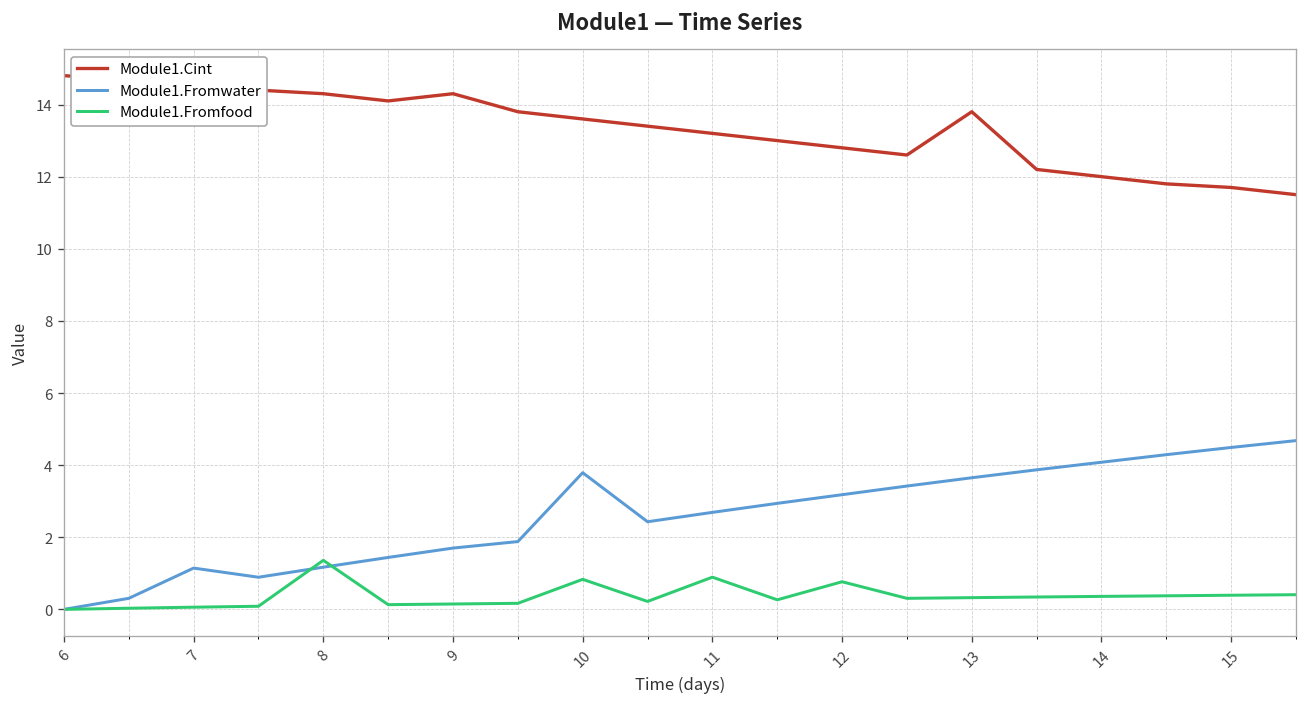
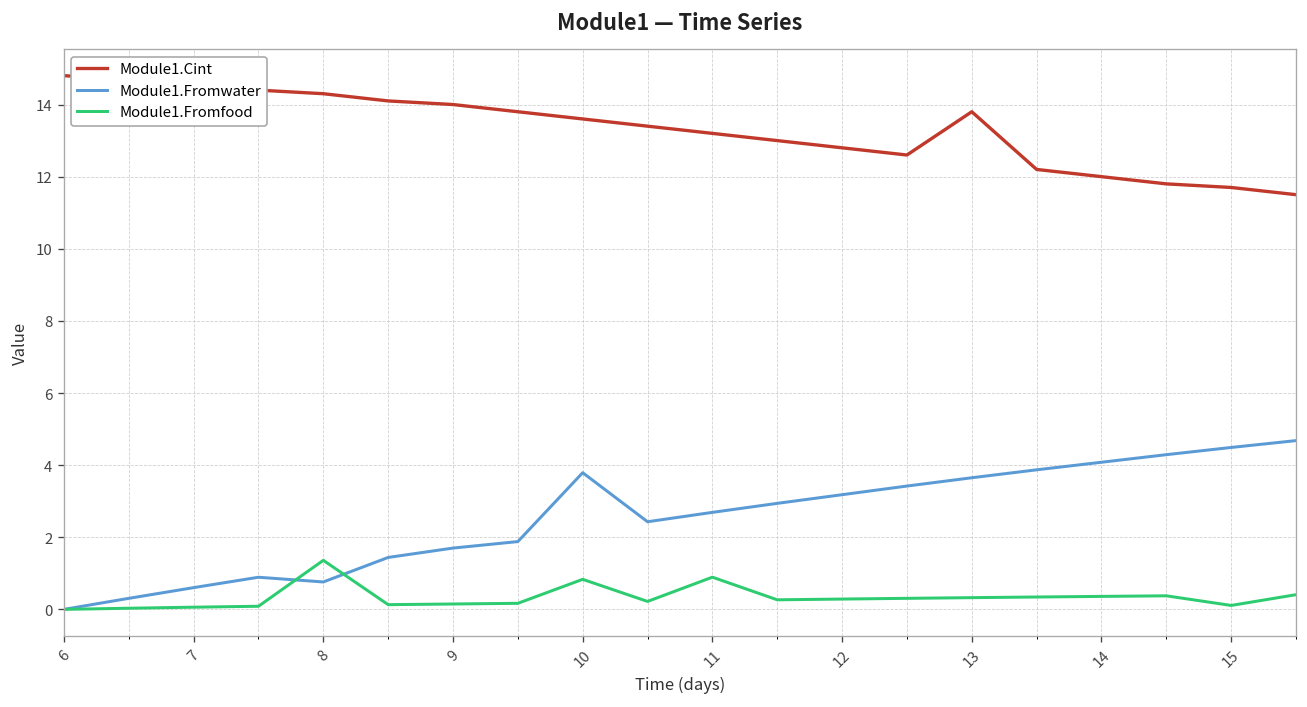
Module1.Fromwater, 7: 1.1 -> 0.6
Module1.Fromwater, 8: 1.2 -> 0.8
Module1.Cint, 9: 14.3 -> 14.0
Module1.Fromfood, 12: 0.8 -> 0.3
Module1.Fromfood, 15: 0.4 -> 0.1
